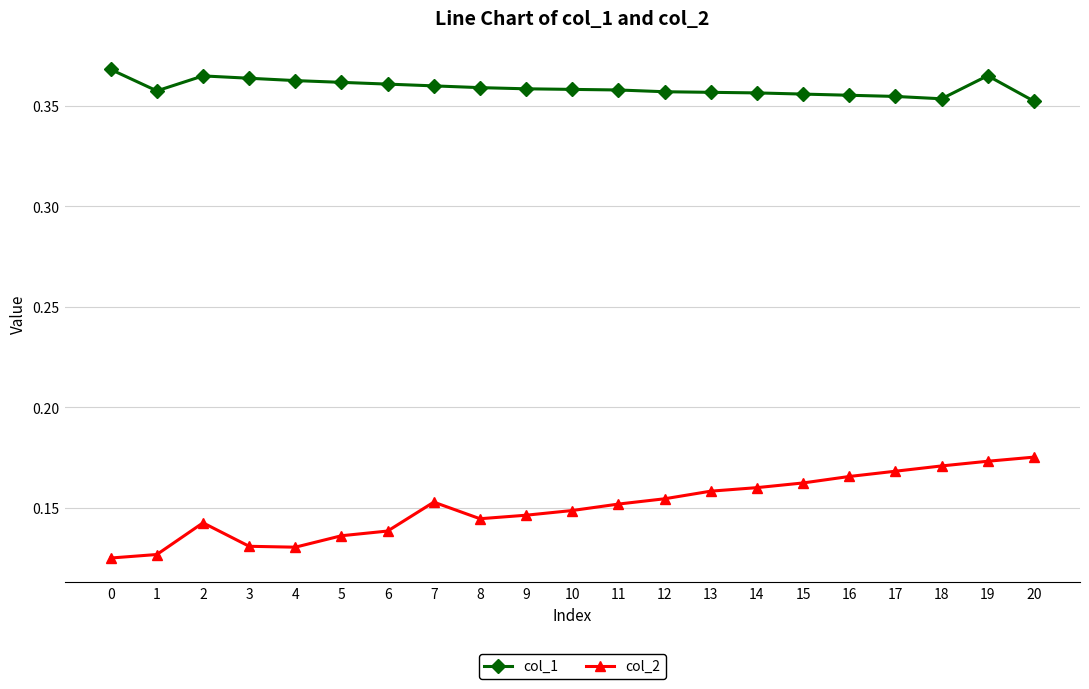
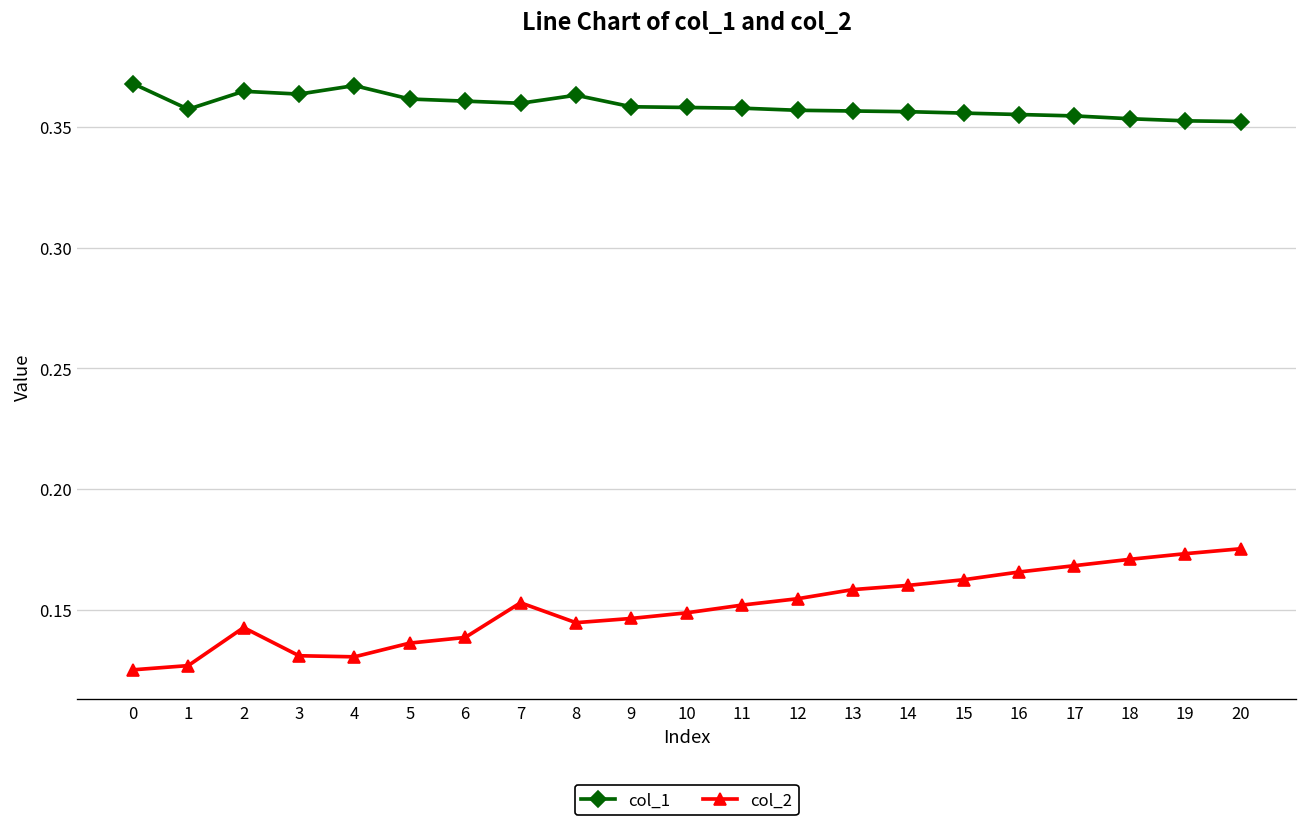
col_1, 4: 0.362 -> 0.367
col_1, 8: 0.359 -> 0.363
col_1, 19: 0.365 -> 0.353
